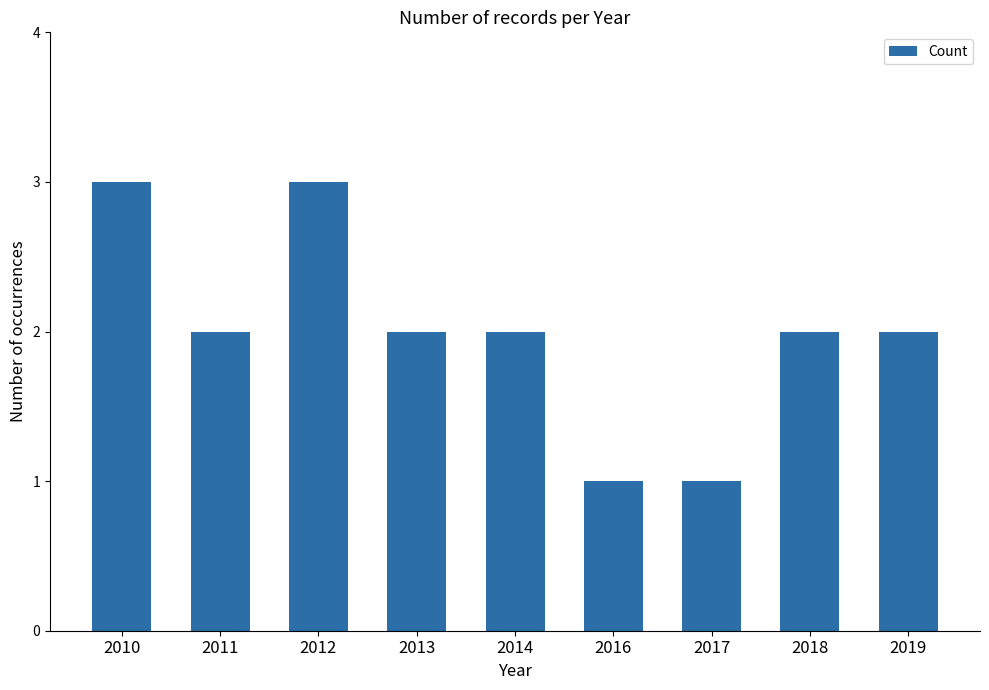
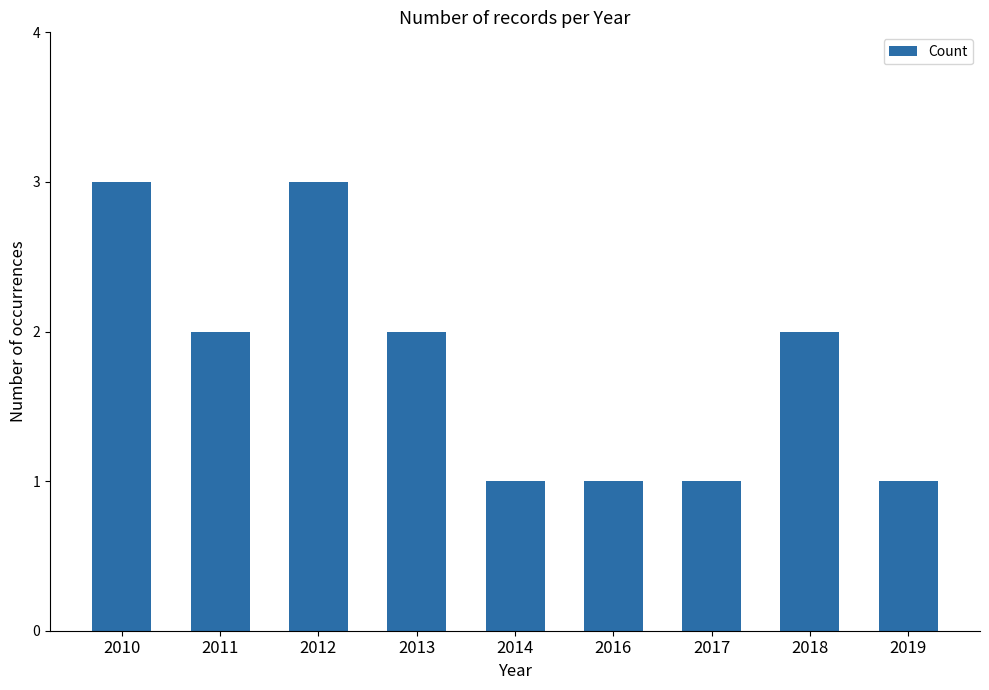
2014: 2 -> 1
2019: 2 -> 1
